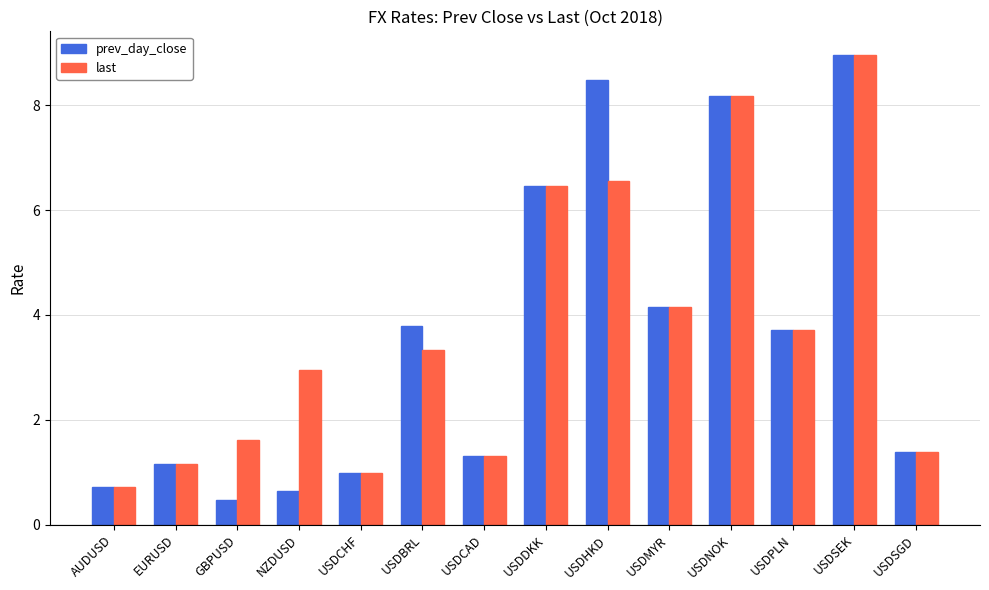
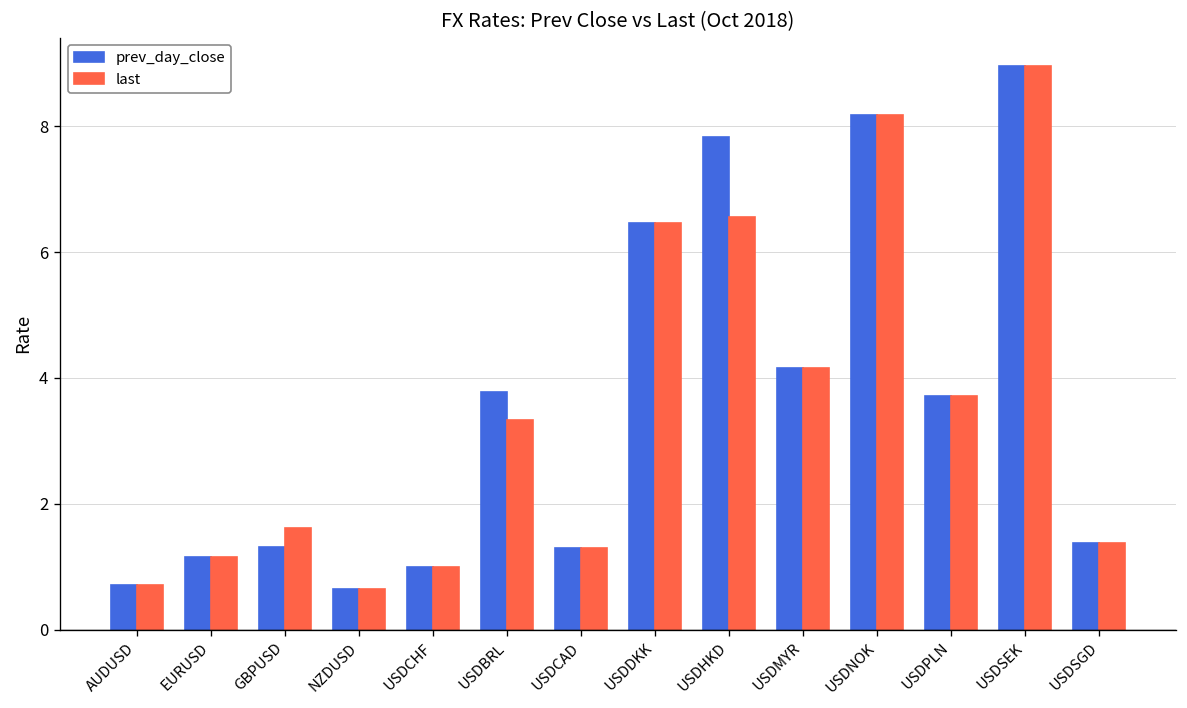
prev_day_close, GBPUSD: 0.5 -> 1.3
last, NZDUSD: 3.0 -> 0.7
prev_day_close, USDHKD: 8.5 -> 7.8
